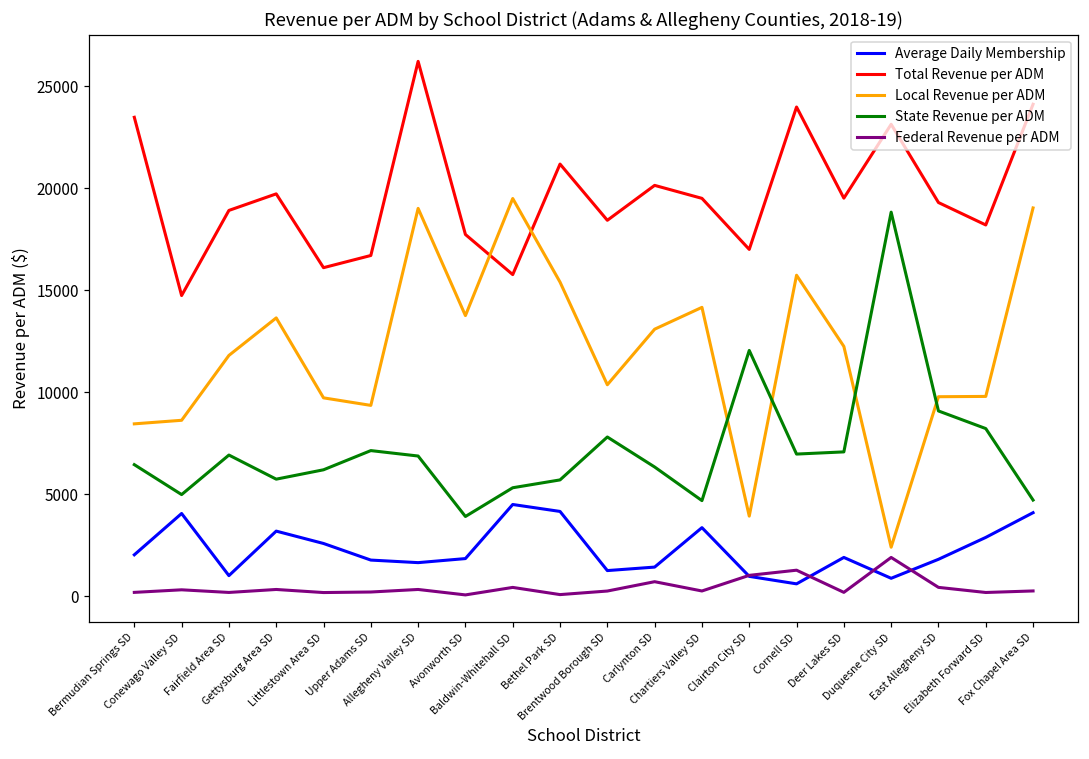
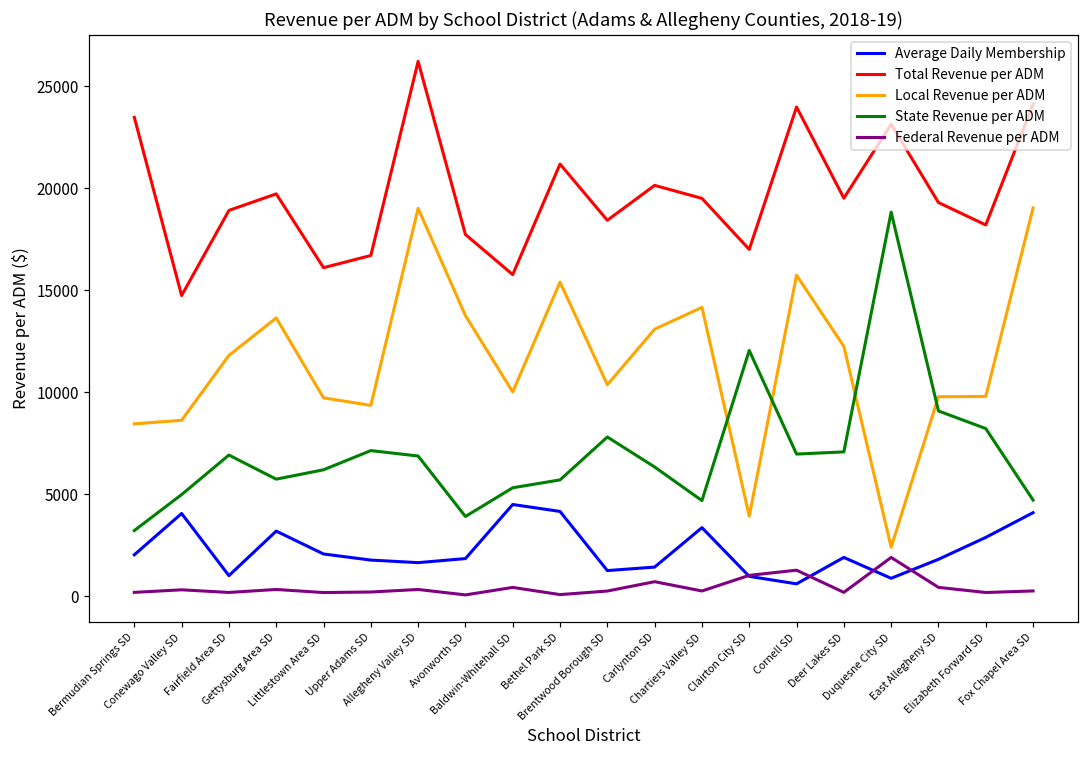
State Revenue per ADM, Bermudian Springs SD: 6400 -> 3200
Average Daily Membership, Littlestown Area SD: 2600 -> 2100
Local Revenue per ADM, Baldwin-Whitehall SD: 19500 -> 10000
